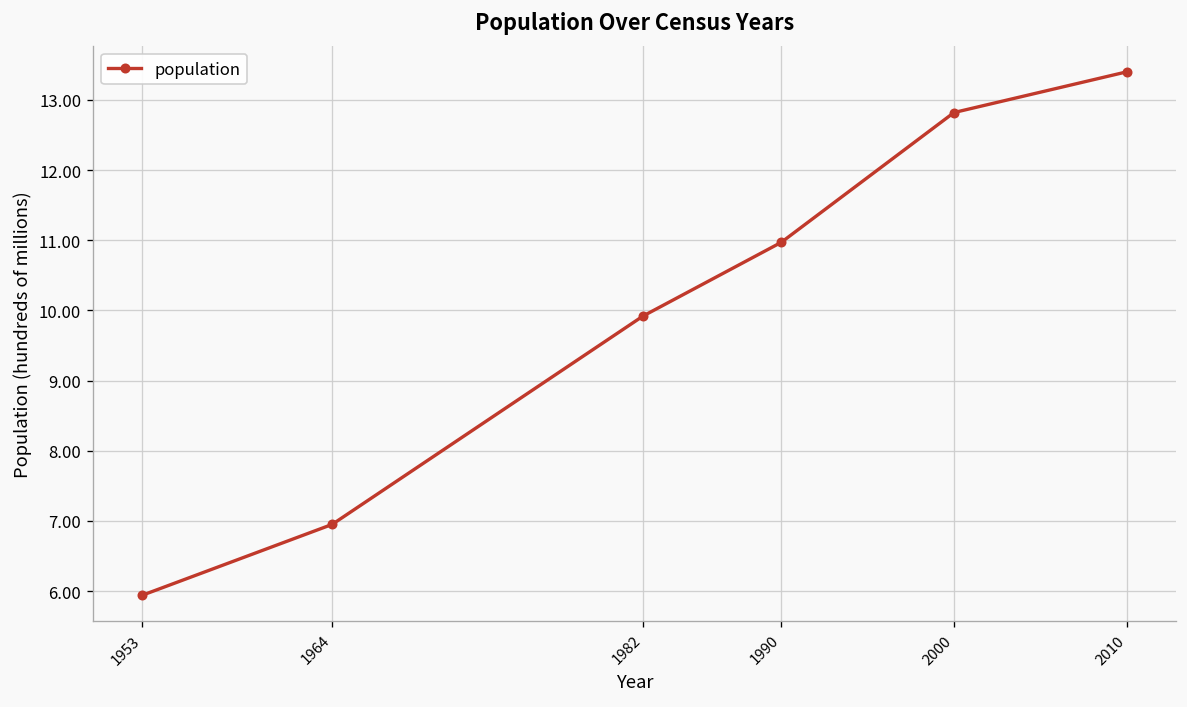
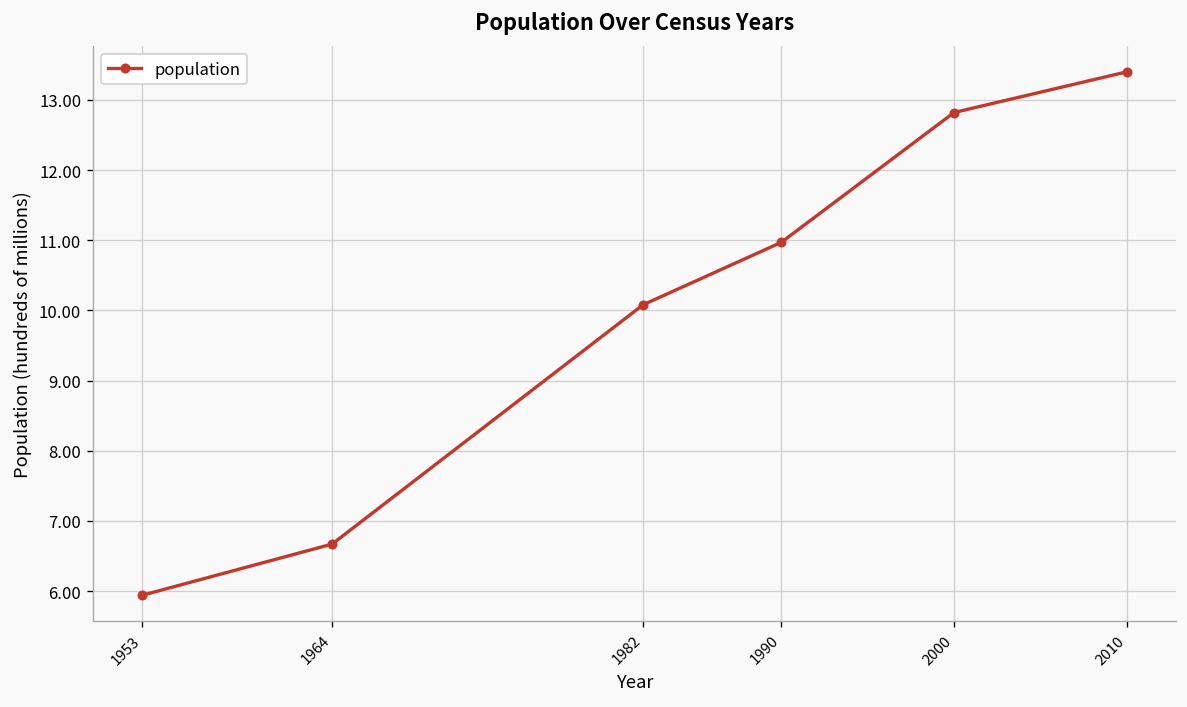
1964: 7.0 -> 6.7
1982: 9.9 -> 10.1
